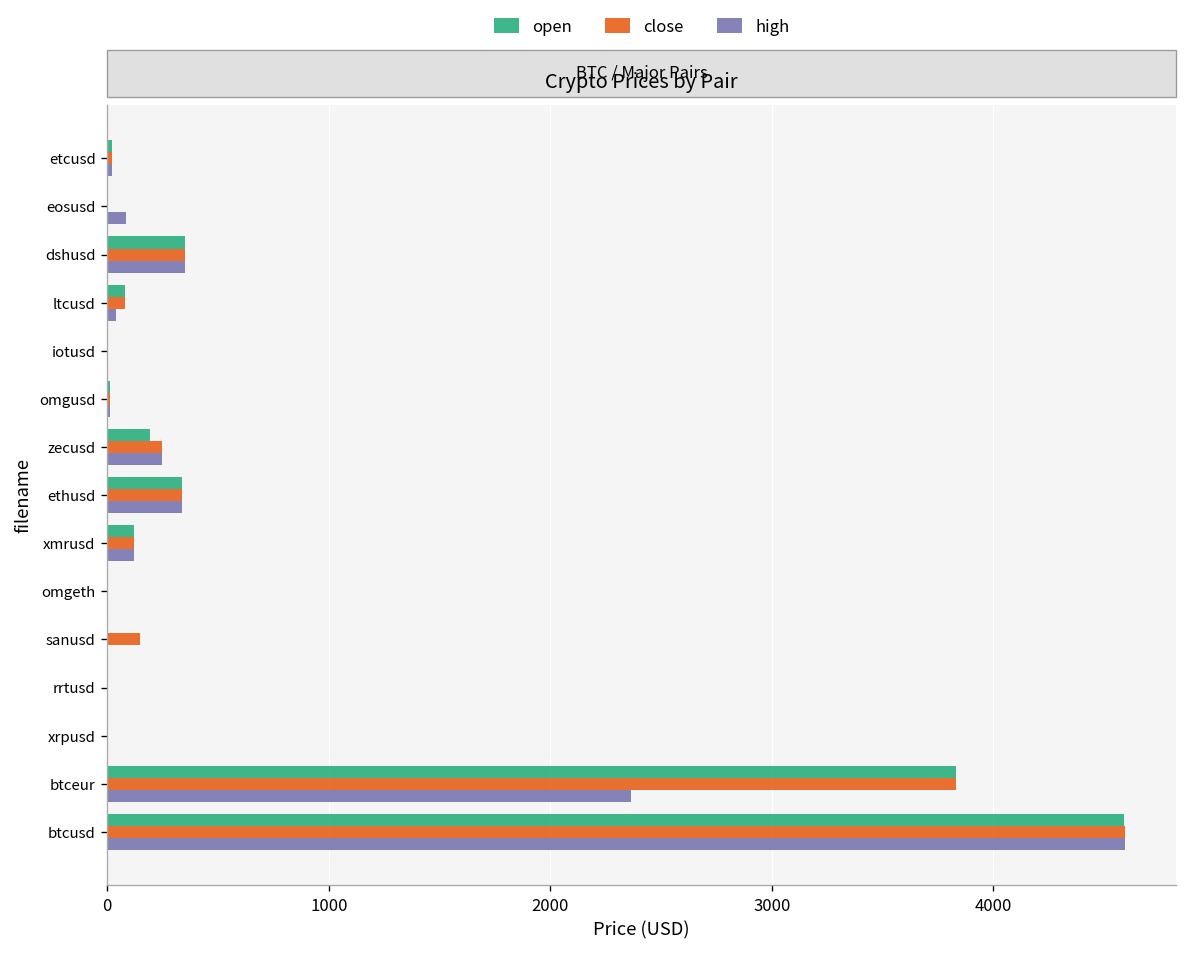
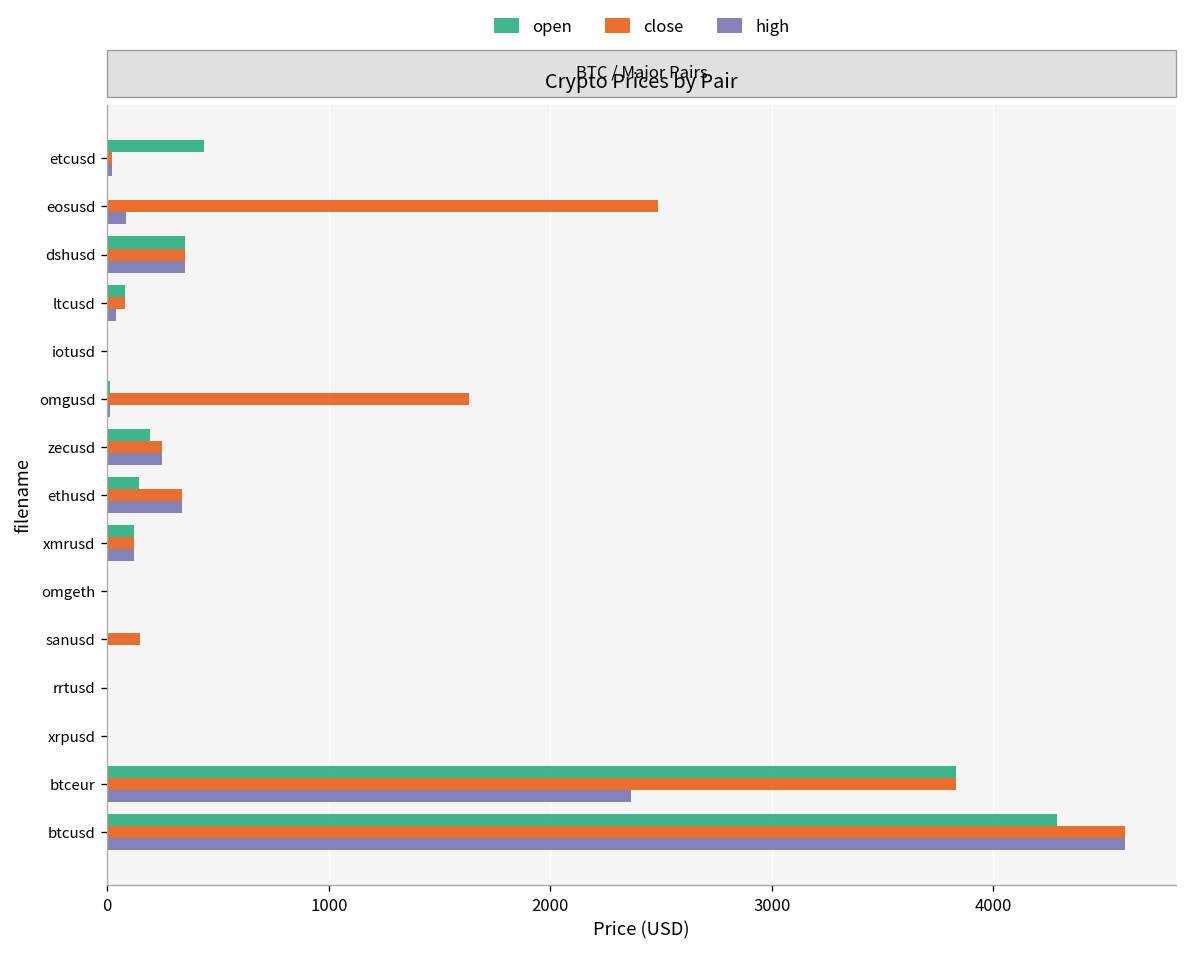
open, etcusd: 20 -> 440
close, eosusd: 0 -> 2490
close, omgusd: 10 -> 1630
open, ethusd: 340 -> 140
open, btcusd: 4590 -> 4290
